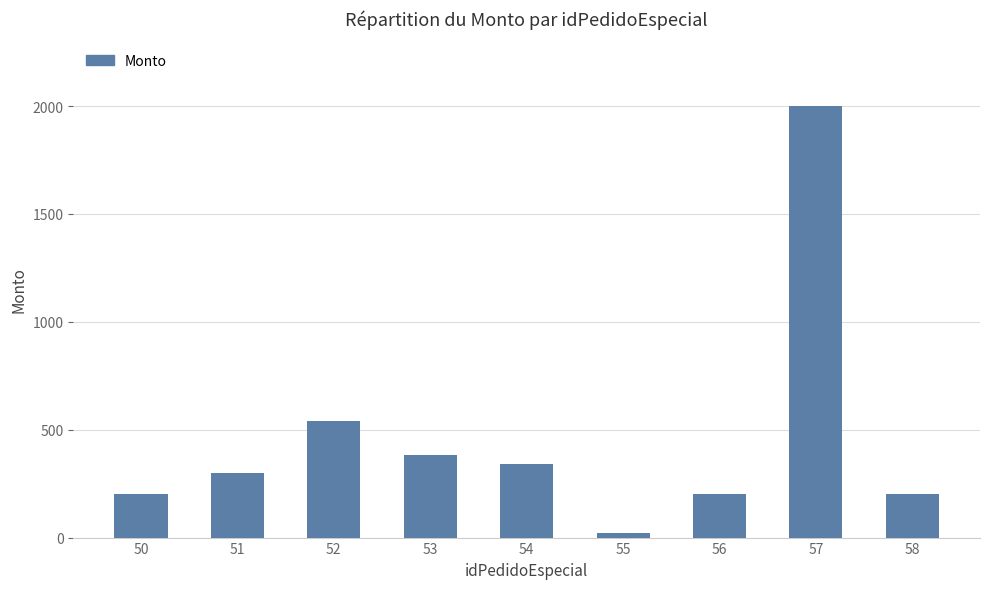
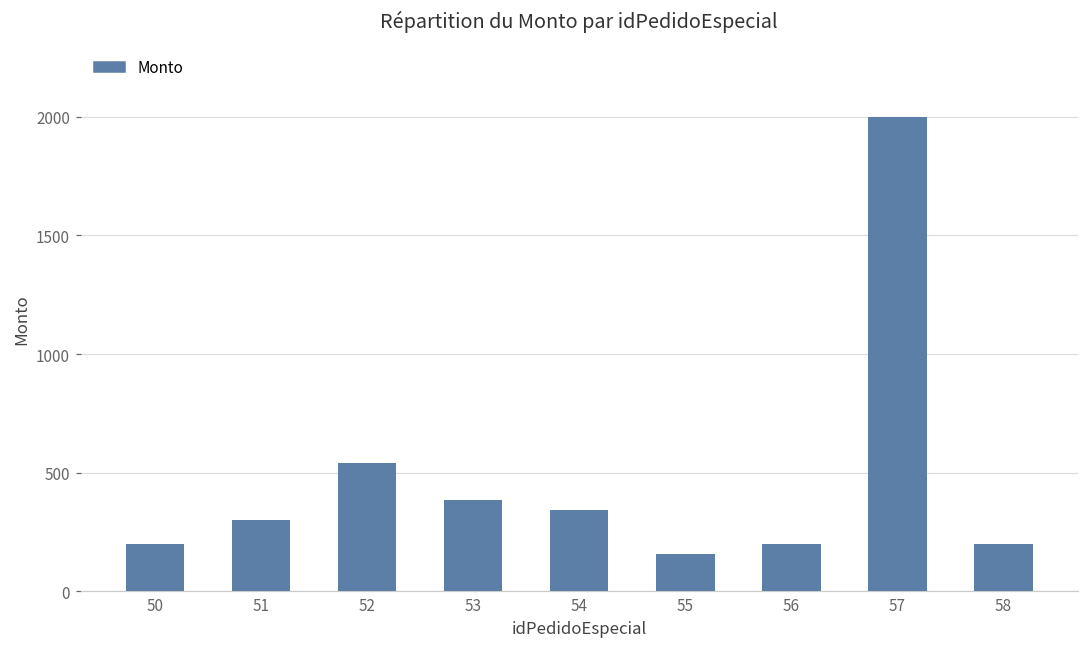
55: 20 -> 160
